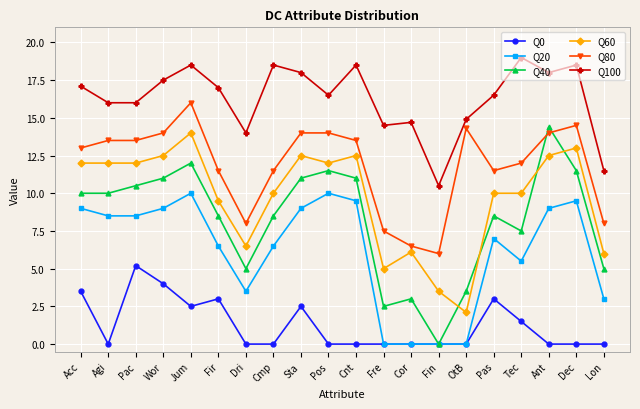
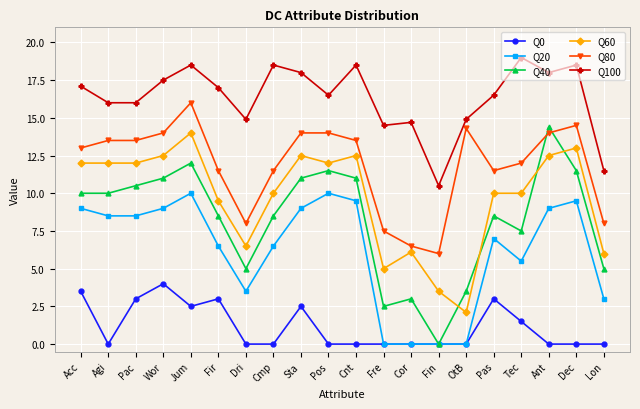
Q0, Pac: 5.2 -> 3.0
Q100, Dri: 14.0 -> 14.9
